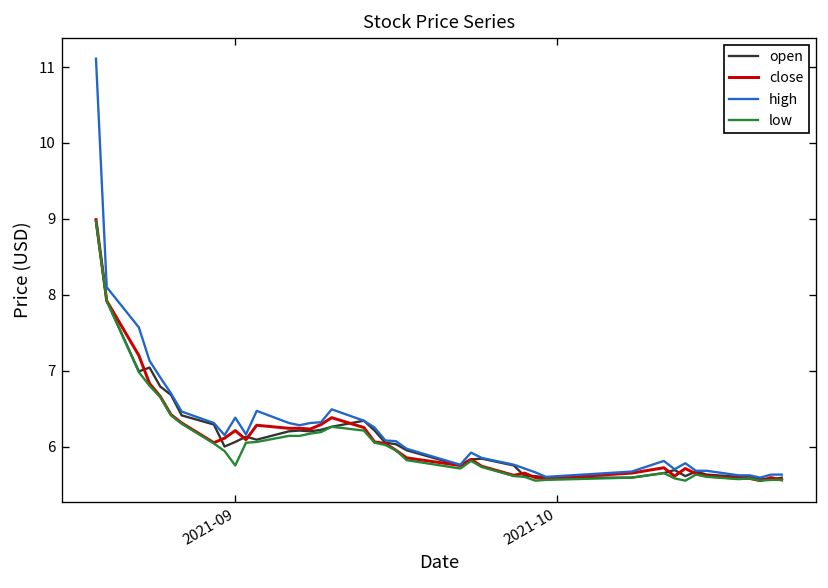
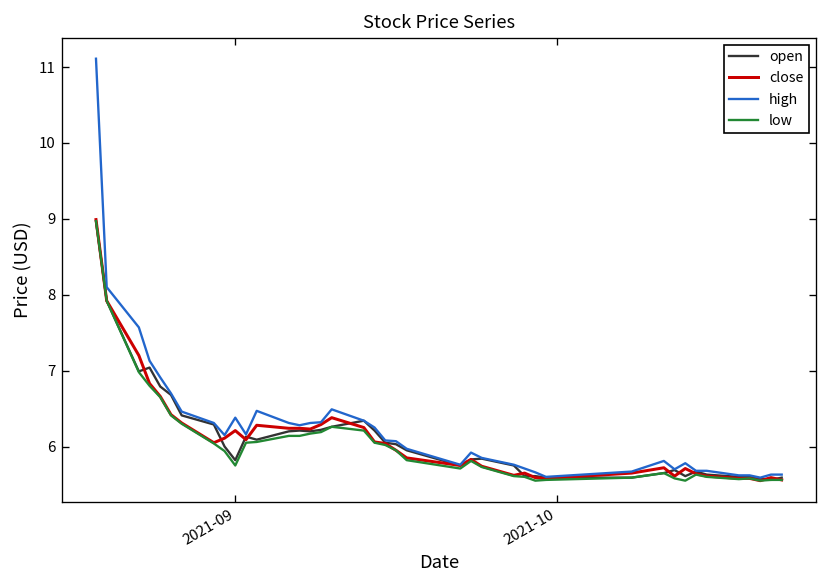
open, 2021-09: 6.1 -> 5.8
